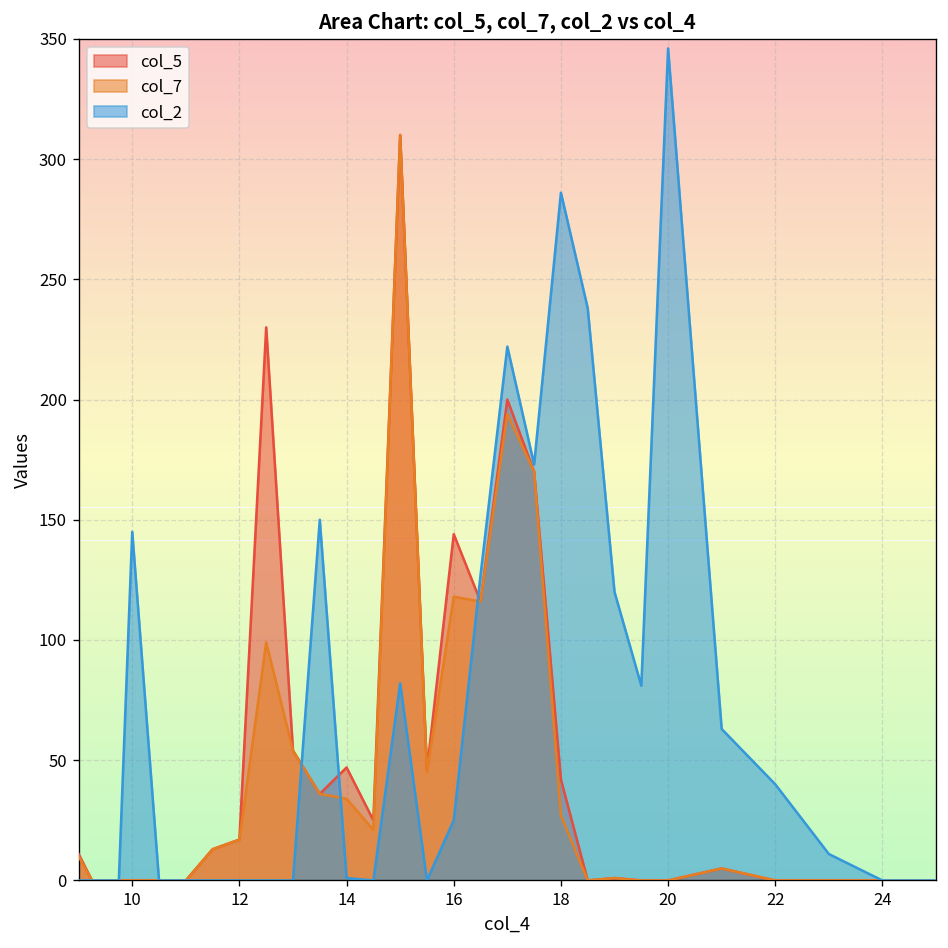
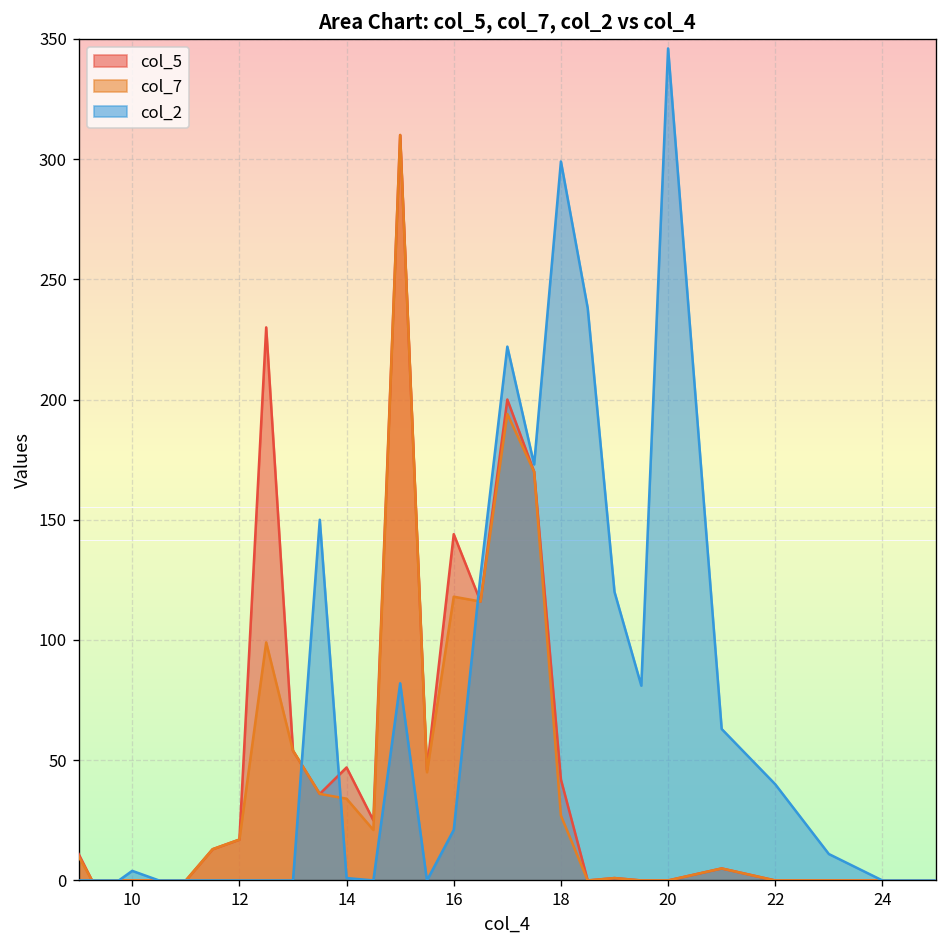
col_2, 10: 145 -> 4
col_2, 16: 25 -> 21
col_2, 18: 286 -> 299
